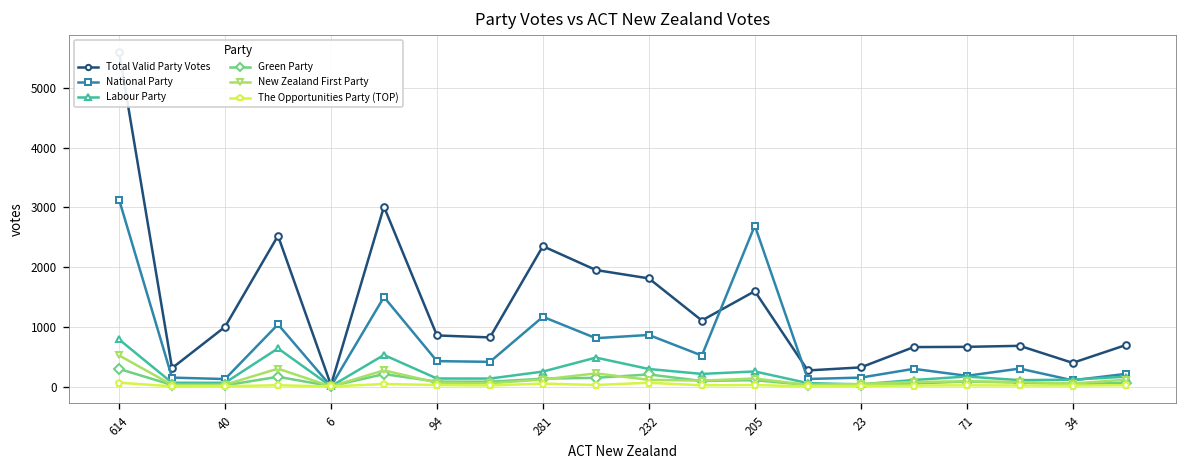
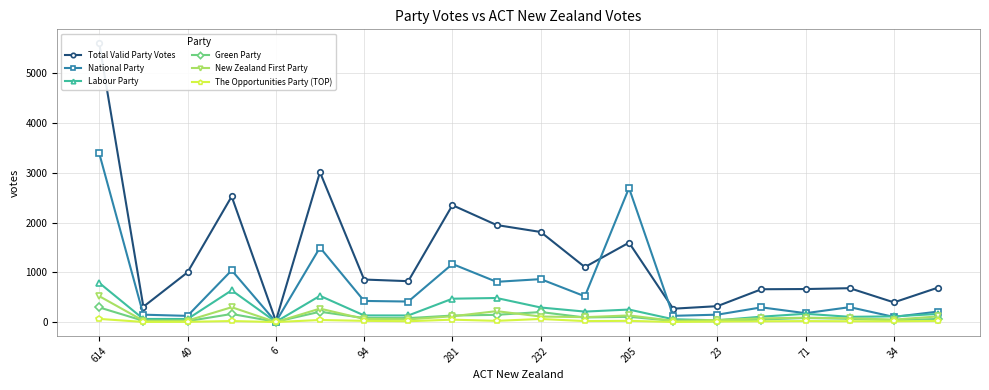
National Party, 614: 3100 -> 3400
Labour Party, 281: 300 -> 500
